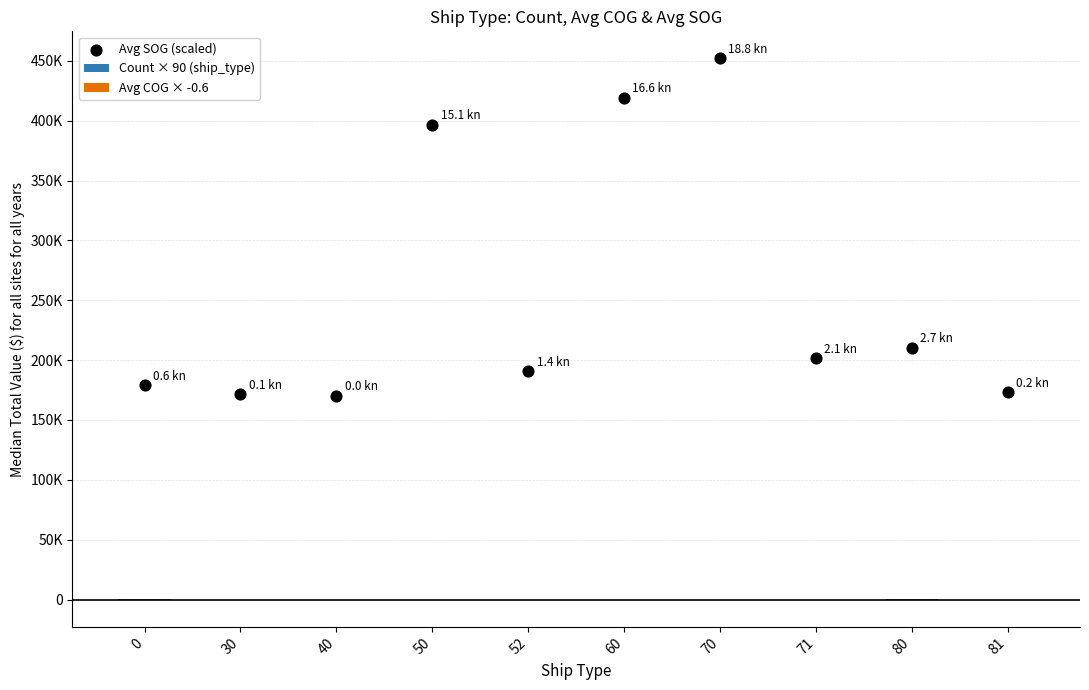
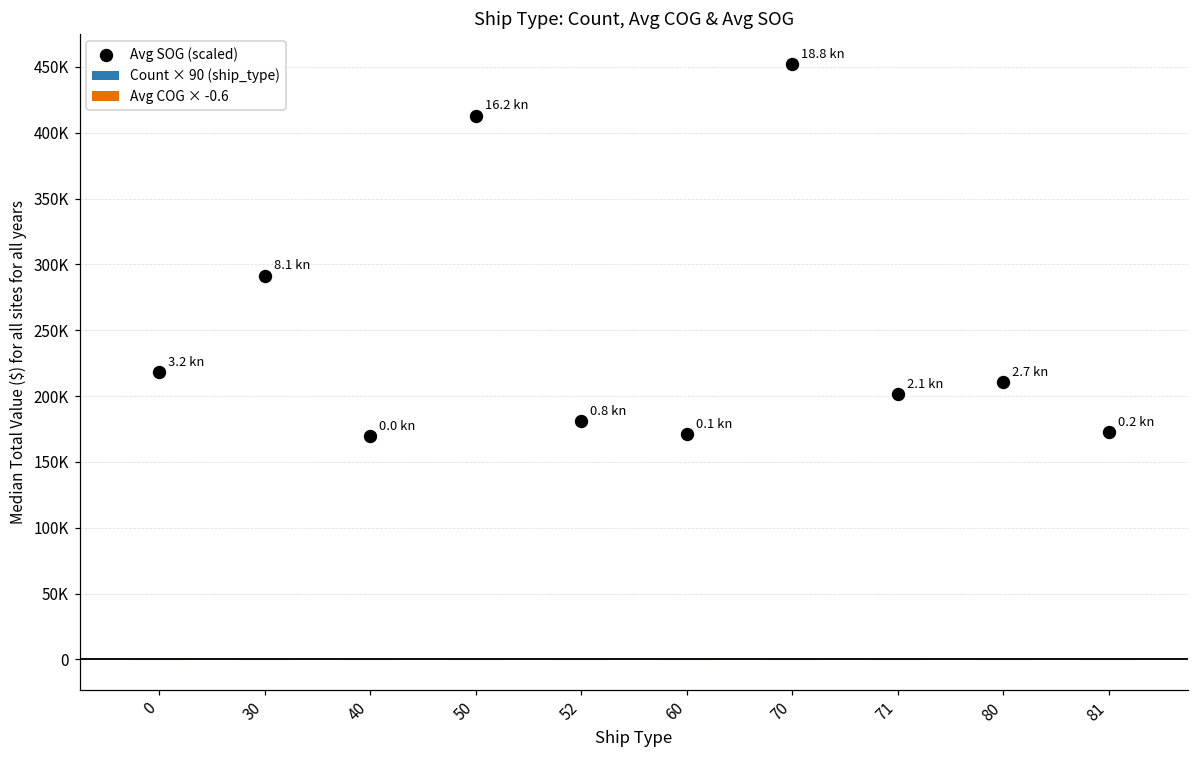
Avg SOG (scaled), 0: 0.6 -> 3.2
Avg SOG (scaled), 30: 0.1 -> 8.1
Avg SOG (scaled), 50: 15.1 -> 16.2
Avg SOG (scaled), 52: 1.4 -> 0.8
Avg SOG (scaled), 60: 16.6 -> 0.1
